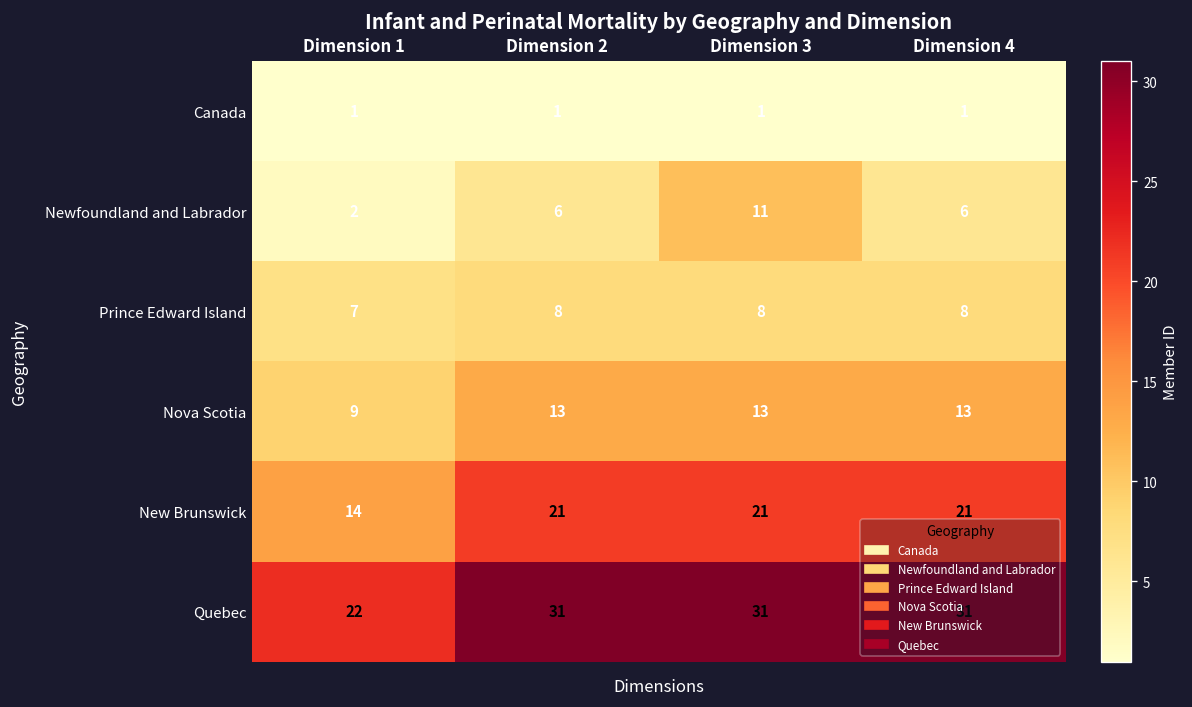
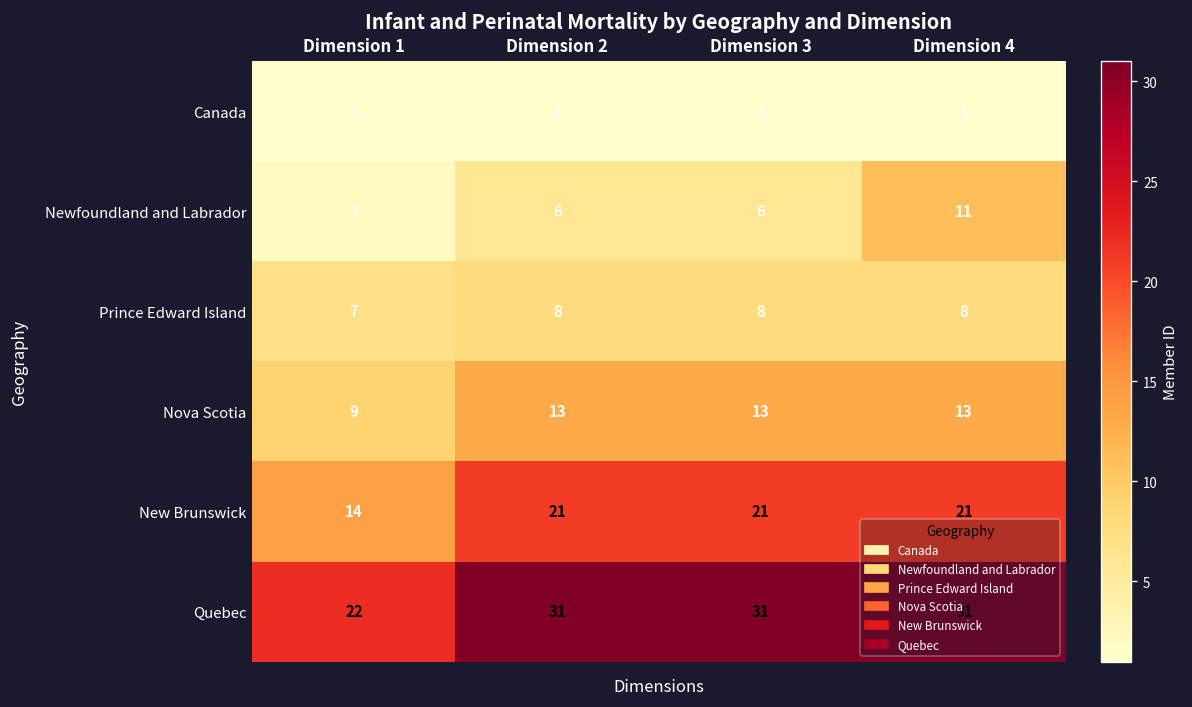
Newfoundland and Labrador, Dimension 3: 11 -> 6
Newfoundland and Labrador, Dimension 4: 6 -> 11
